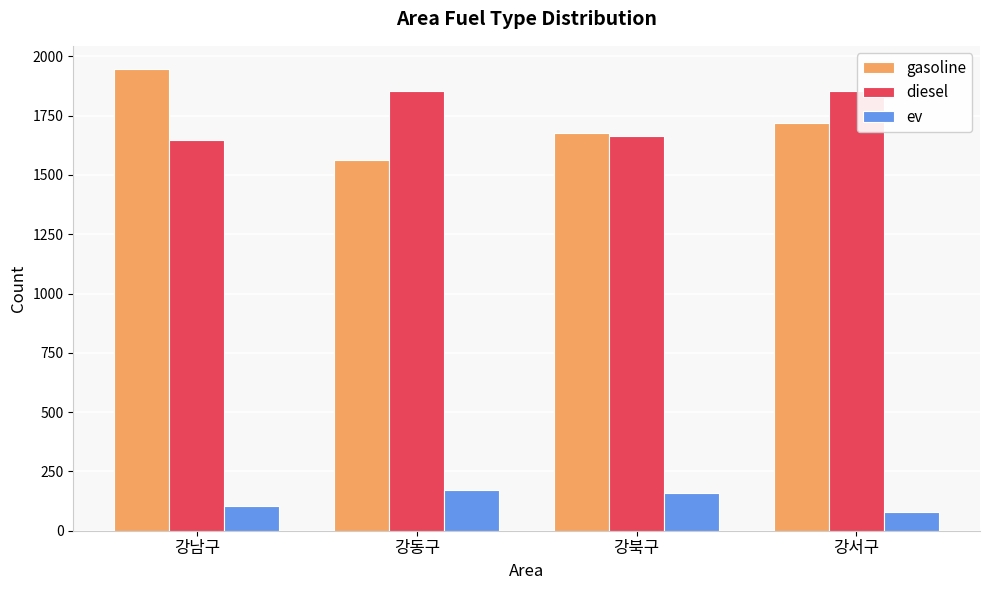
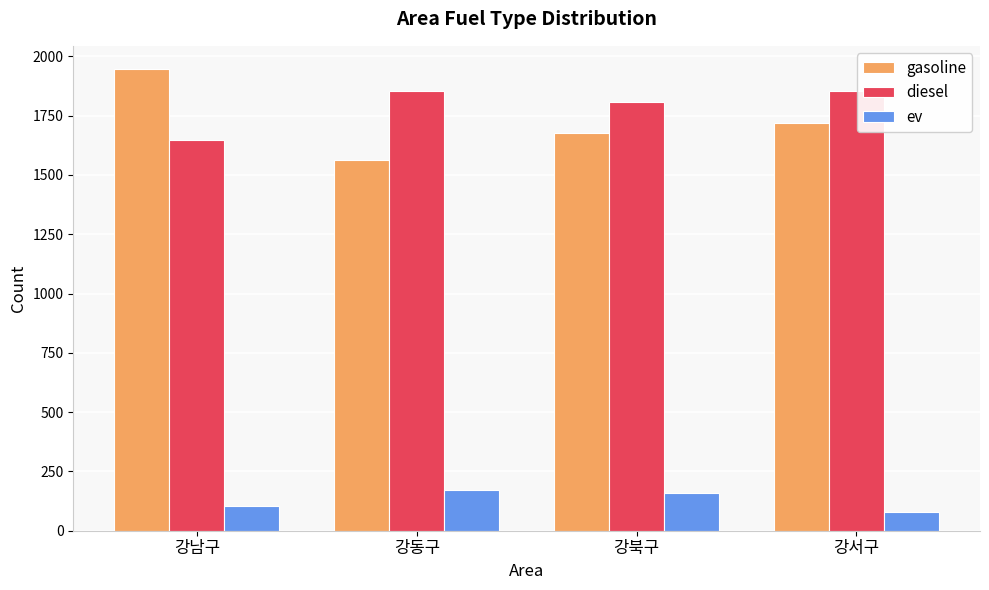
diesel, 강북구: 1670 -> 1810
